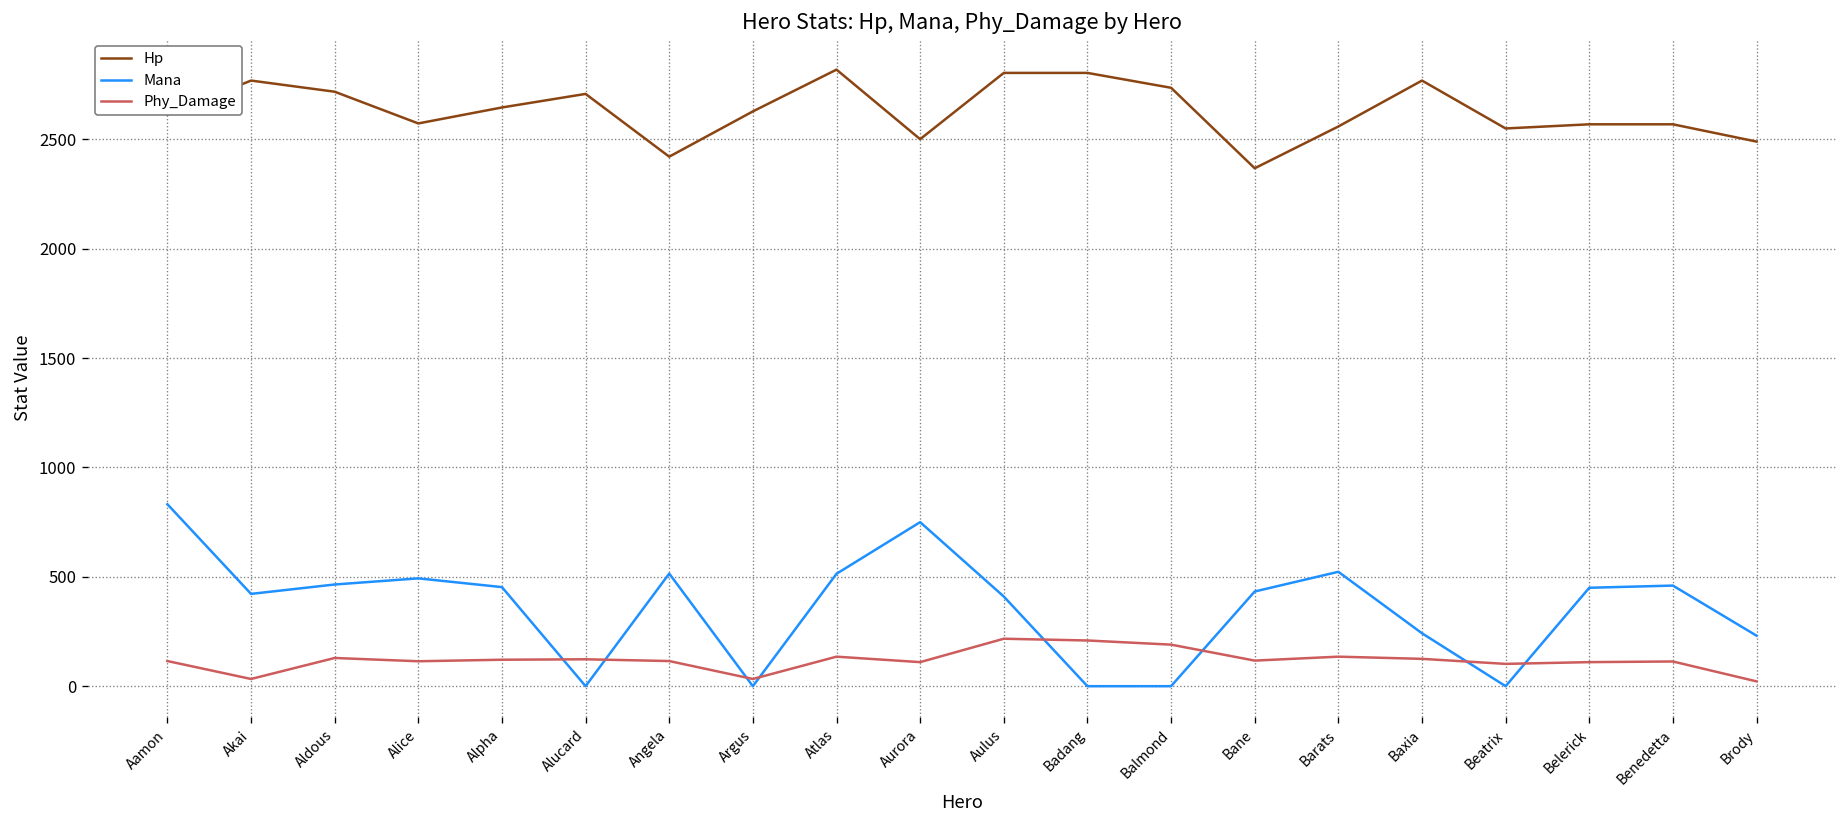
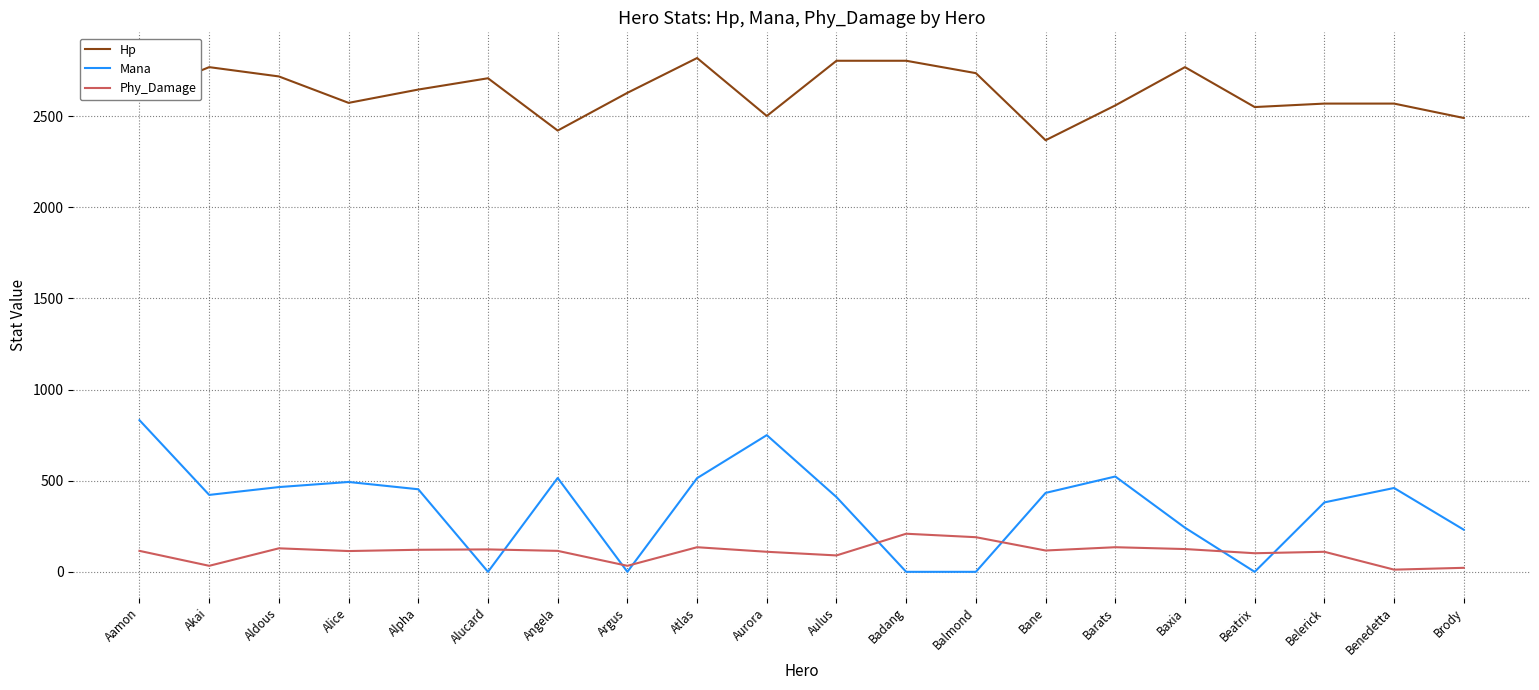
Phy_Damage, Aulus: 220 -> 90
Mana, Belerick: 450 -> 380
Phy_Damage, Benedetta: 110 -> 10
